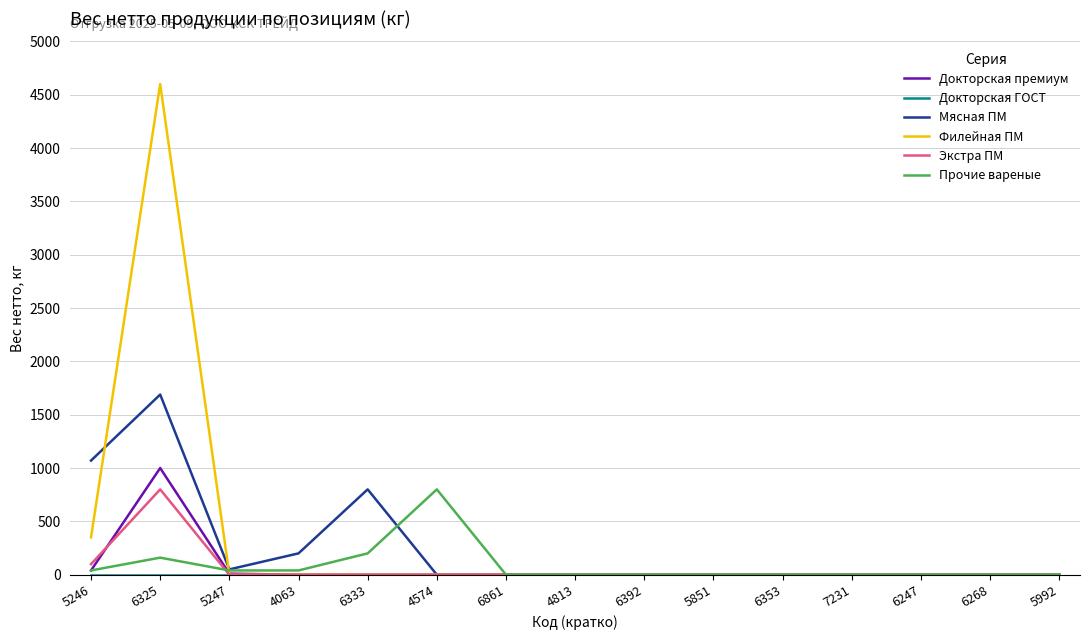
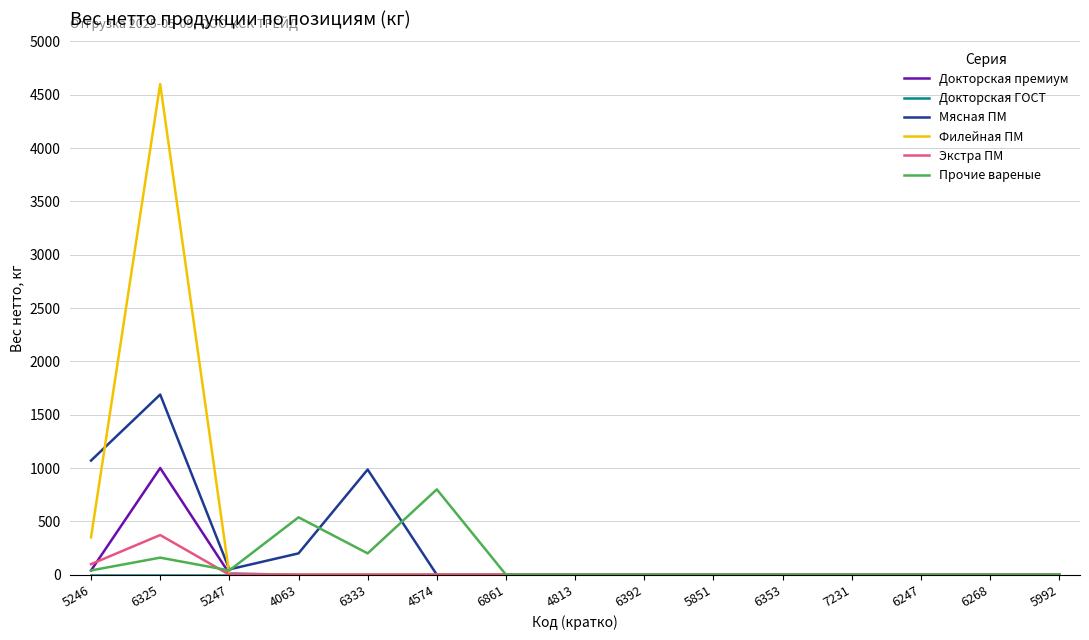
Экстра ПМ, 6325: 800 -> 370
Прочие вареные, 4063: 40 -> 540
Мясная ПМ, 6333: 800 -> 990
